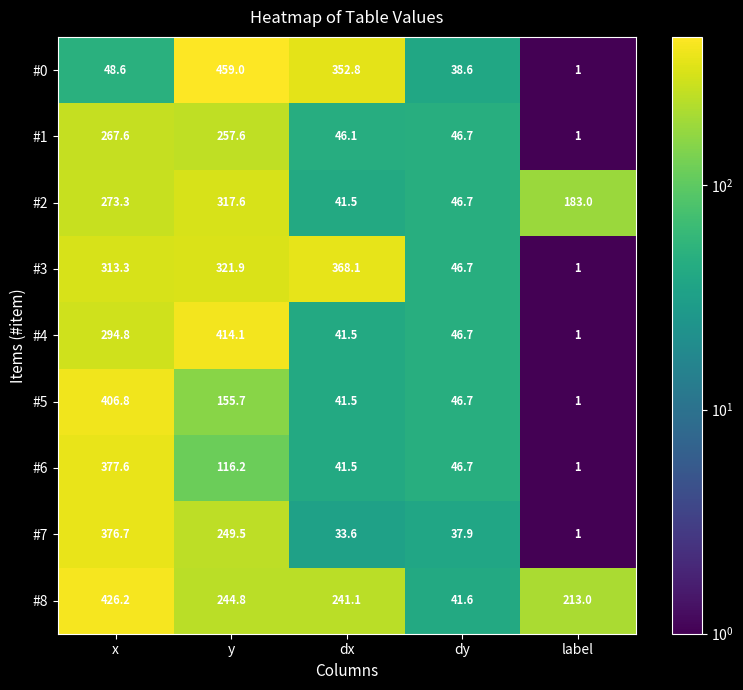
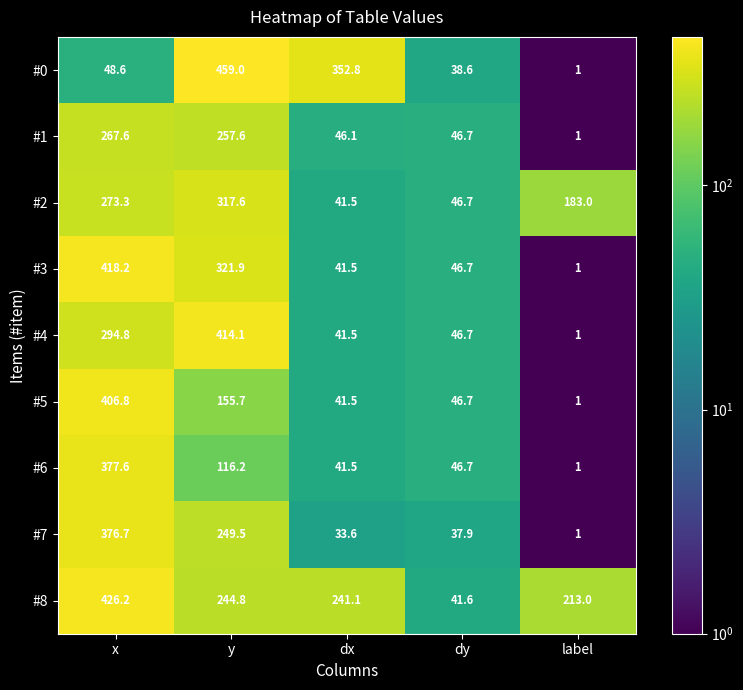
#3, x: 313.3 -> 418.2
#3, dx: 368.1 -> 41.5
